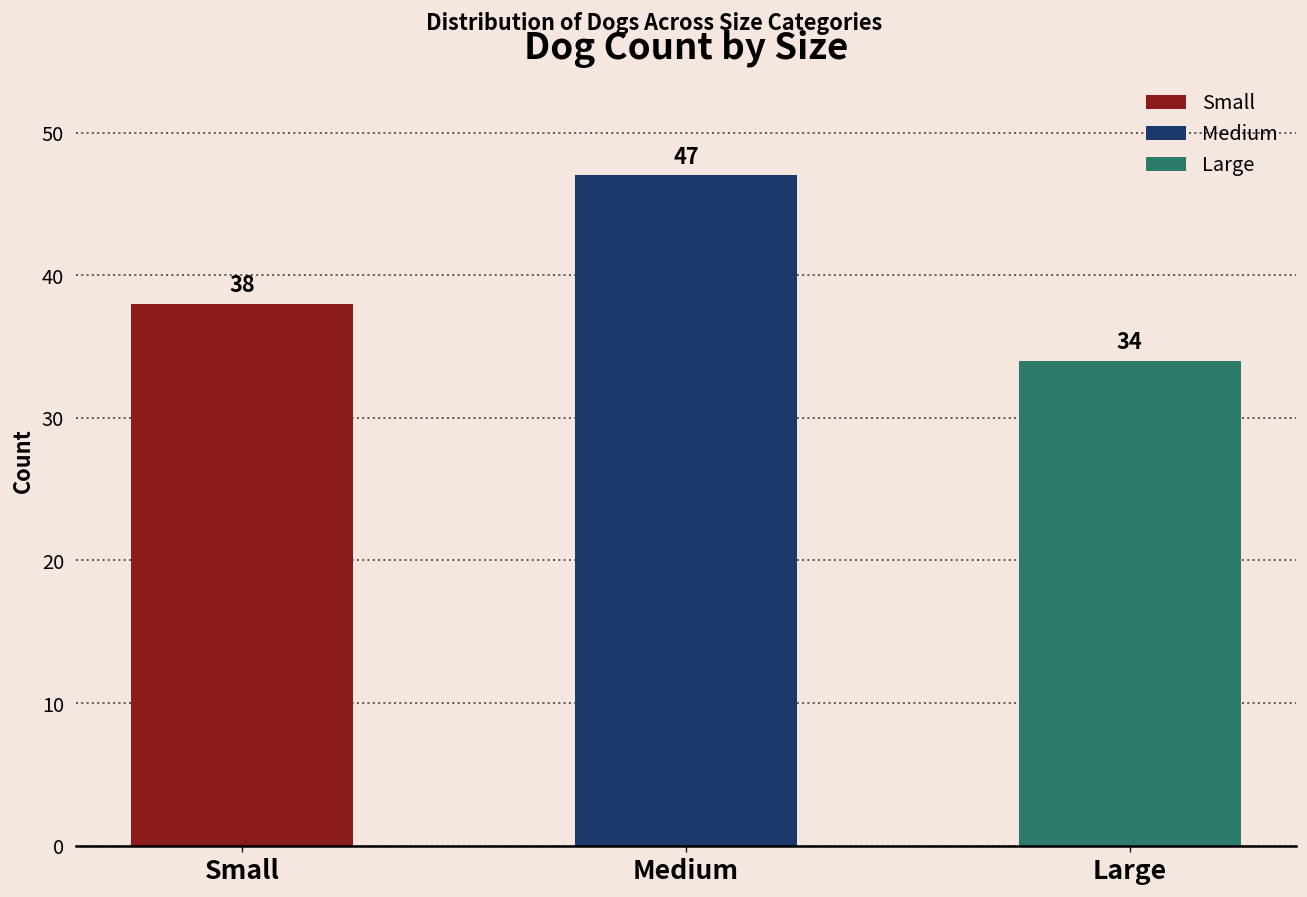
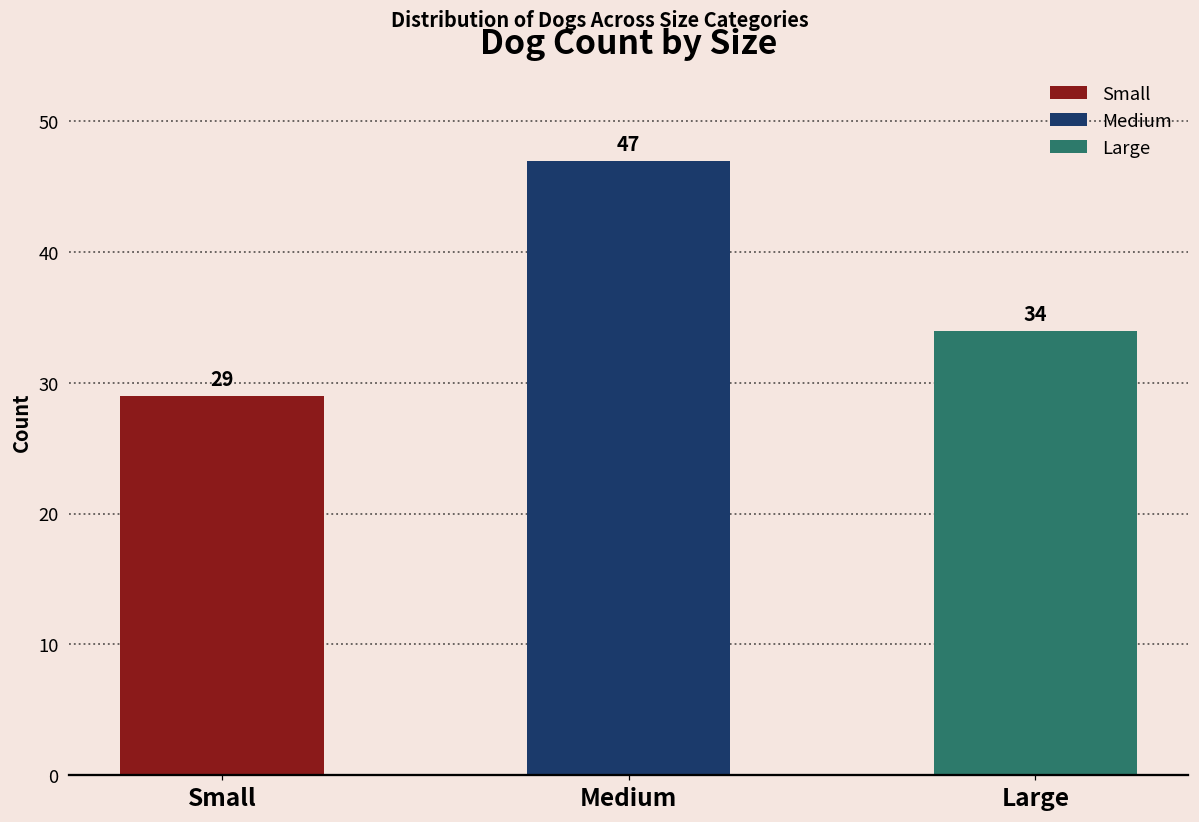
Small: 38 -> 29
